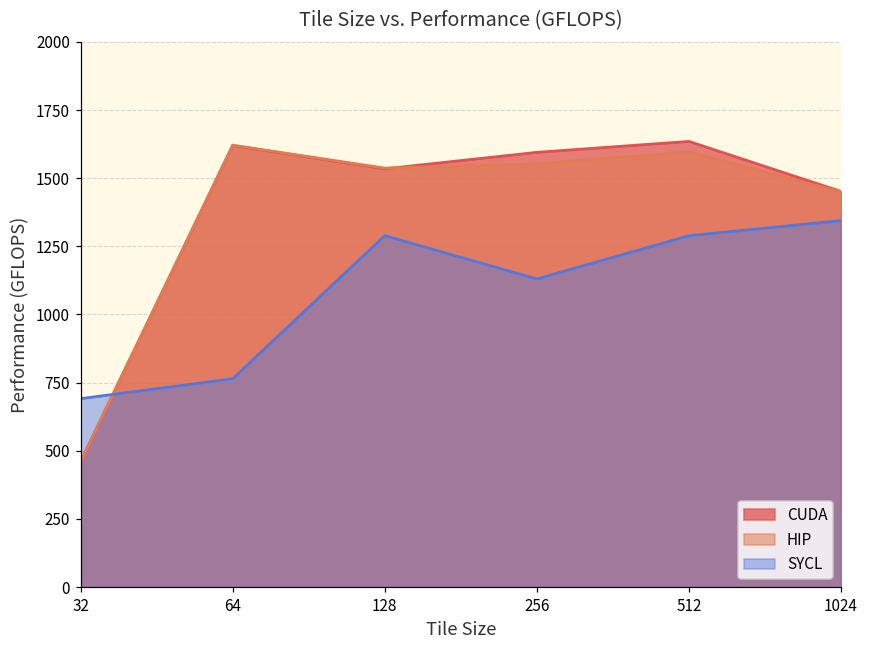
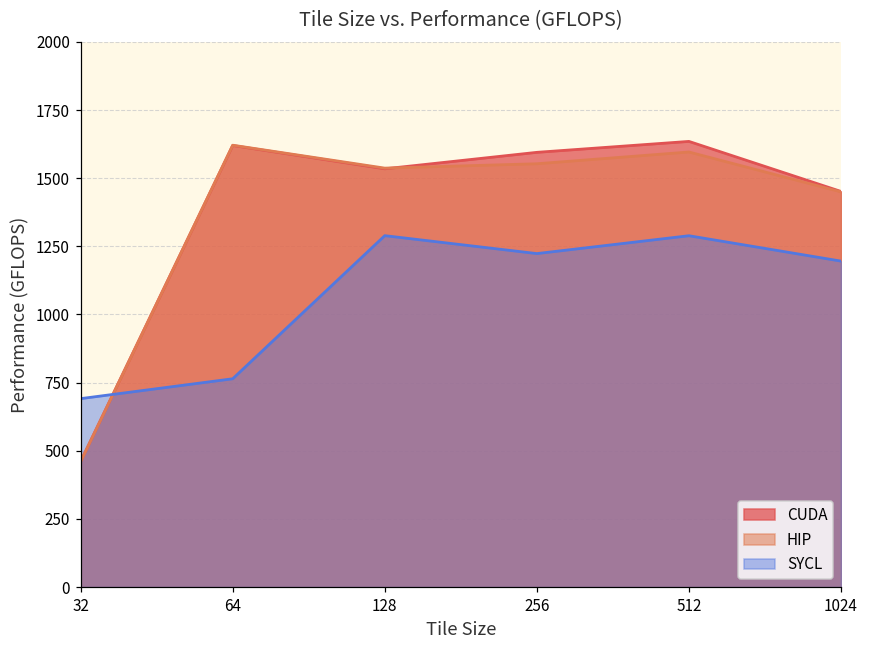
SYCL, 256: 1130 -> 1220
SYCL, 1024: 1340 -> 1200
